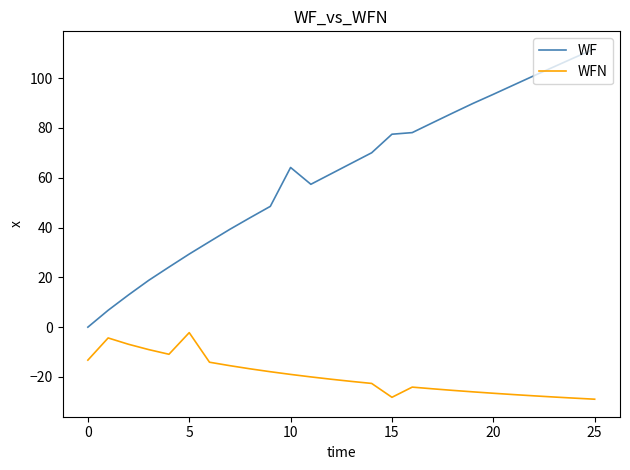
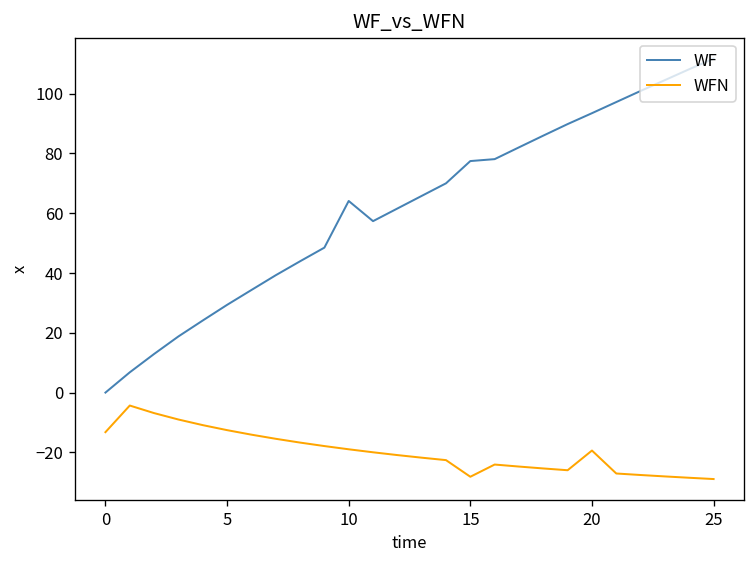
WFN, 5: -2 -> -13
WFN, 20: -27 -> -19
